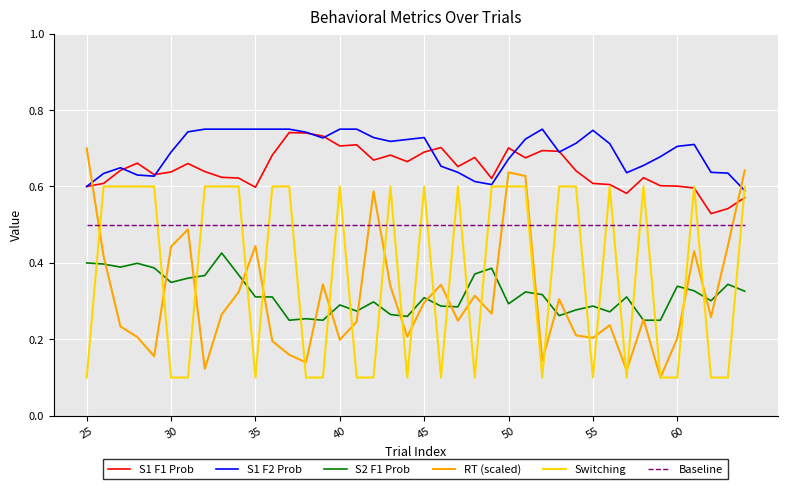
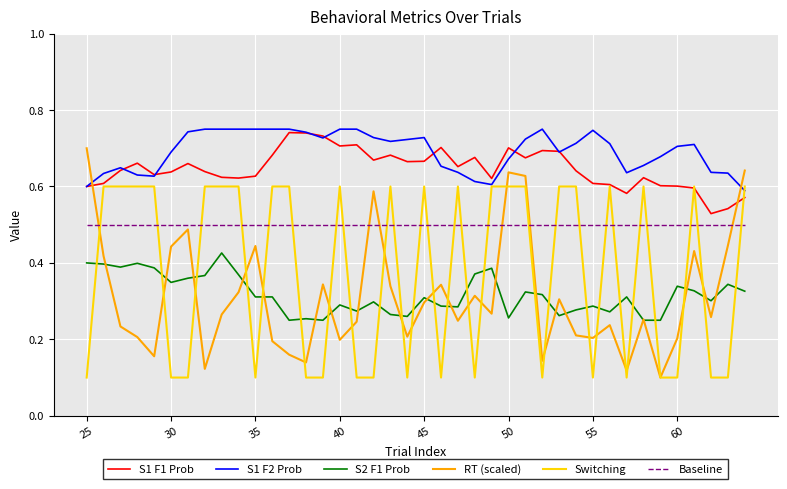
S1 F1 Prob, 35: 0.60 -> 0.63
S1 F1 Prob, 45: 0.69 -> 0.67
S2 F1 Prob, 50: 0.29 -> 0.26
